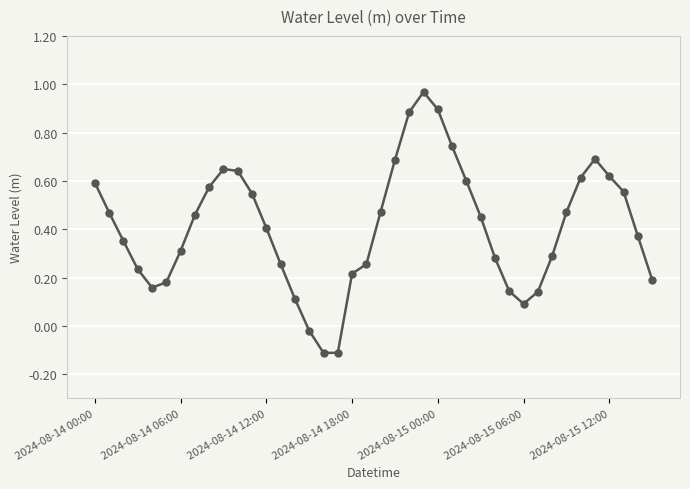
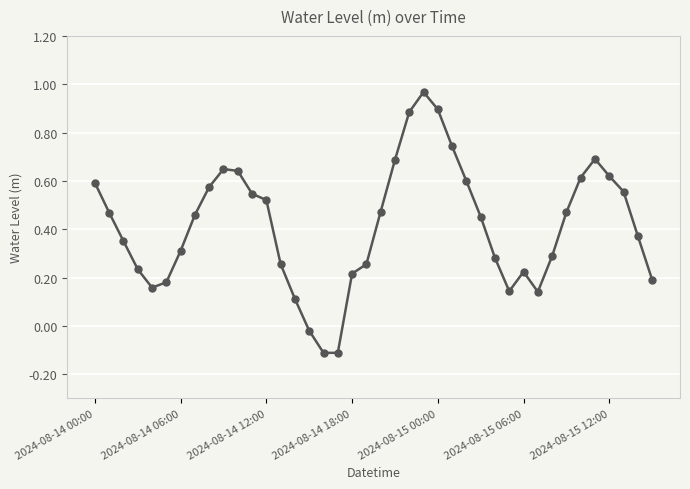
2024-08-14 12:00: 0.40 -> 0.52
2024-08-15 06:00: 0.09 -> 0.22
